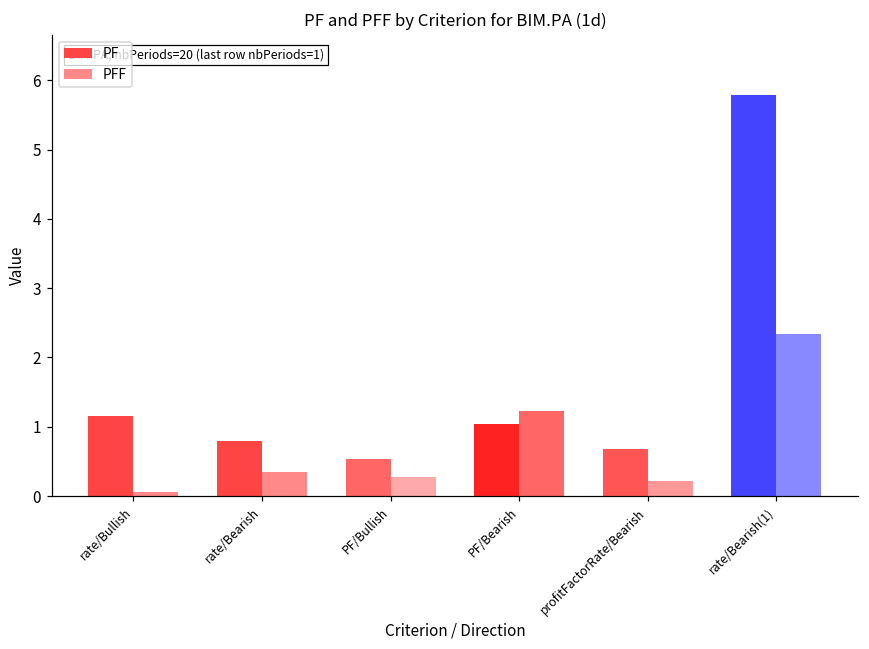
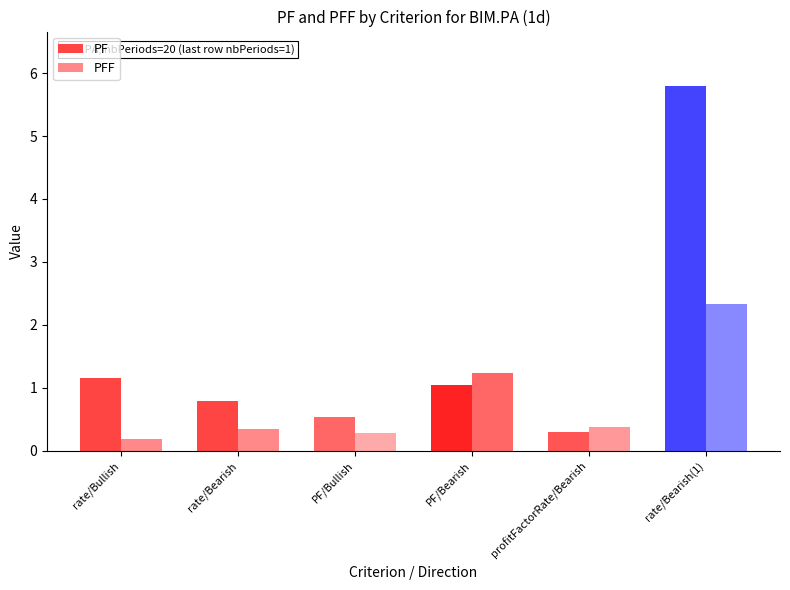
PFF, rate/Bullish: 0.1 -> 0.2
PF, profitFactorRate/Bearish: 0.7 -> 0.3
PFF, profitFactorRate/Bearish: 0.2 -> 0.4
